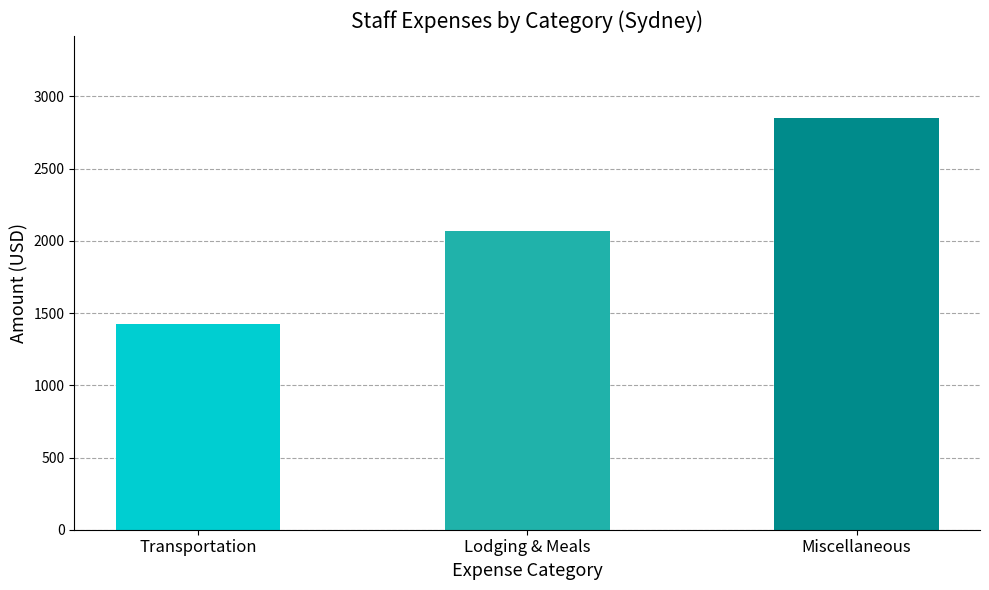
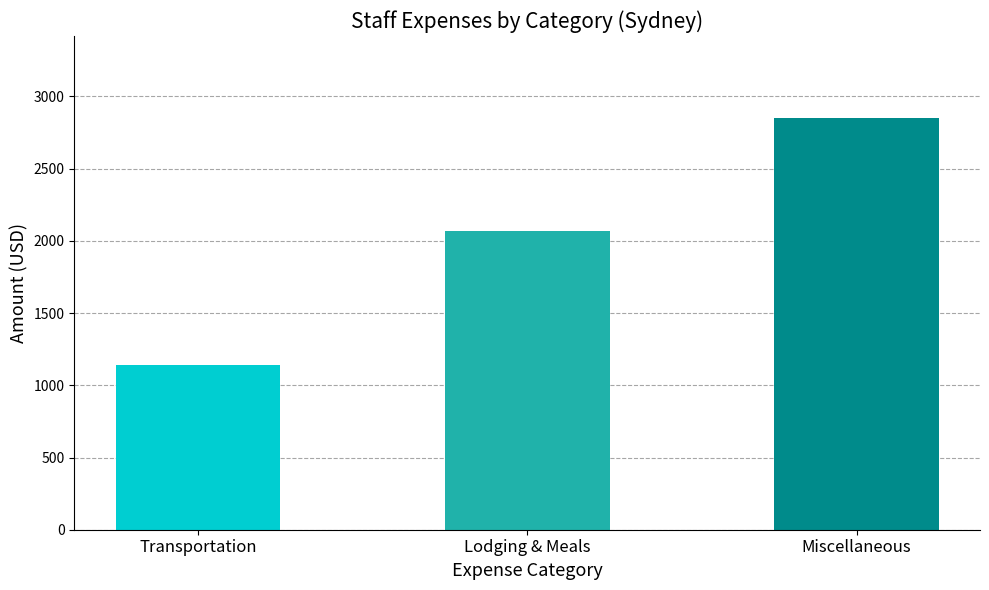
Transportation: 1420 -> 1140
